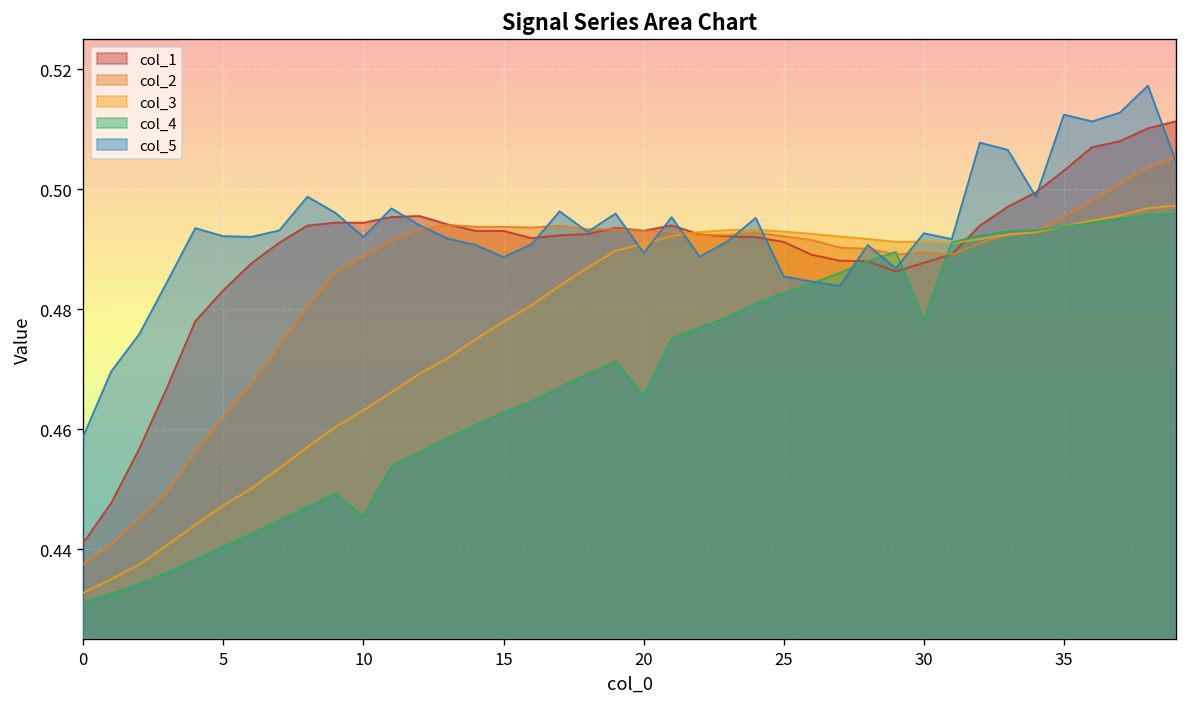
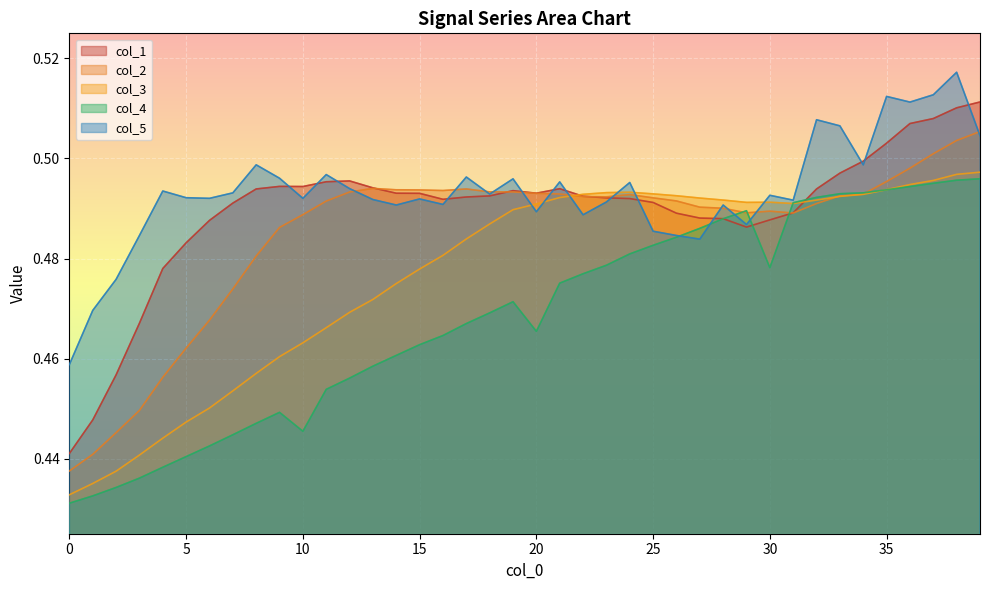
col_5, 15: 0.489 -> 0.492
